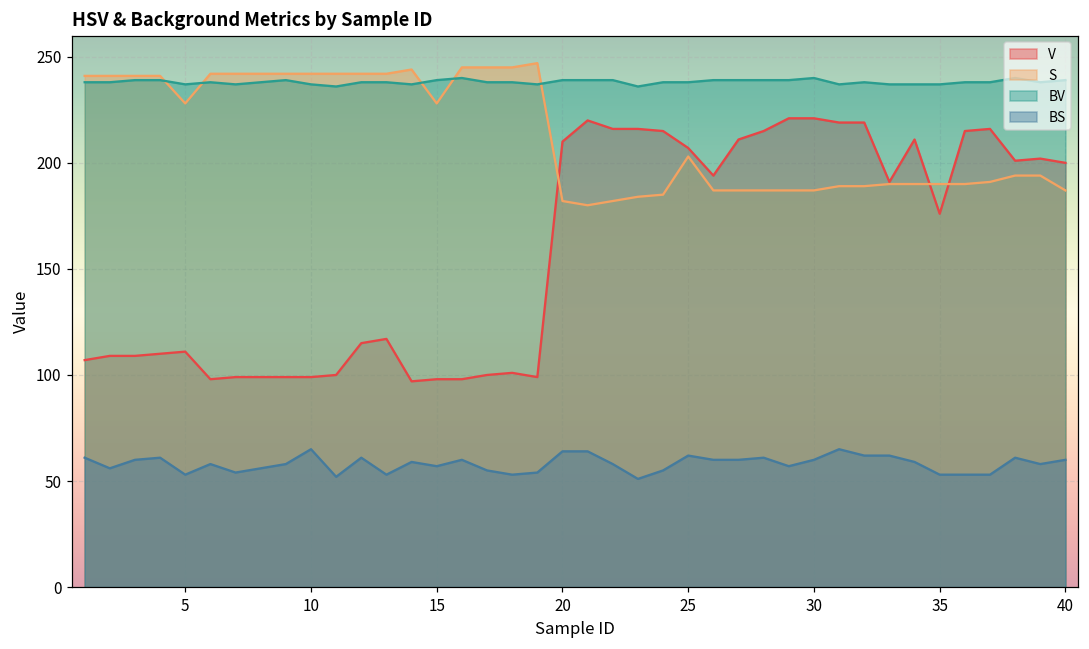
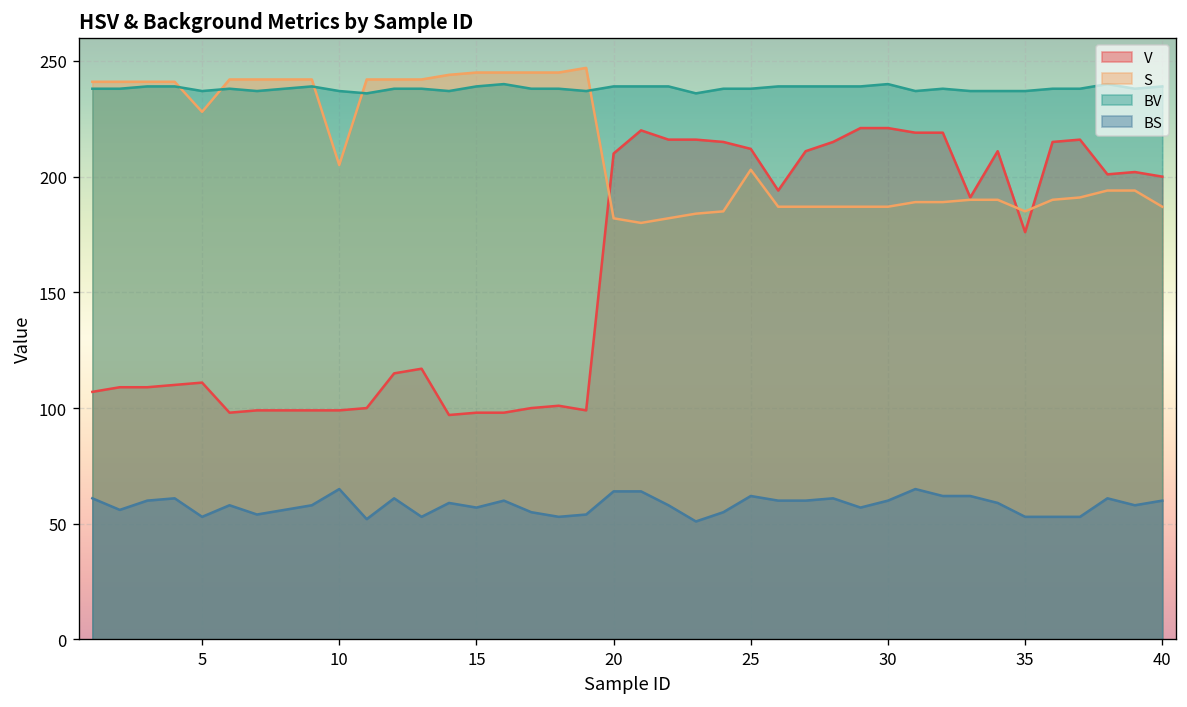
S, 10: 242 -> 205
S, 15: 228 -> 245
V, 25: 207 -> 212
S, 35: 190 -> 185
